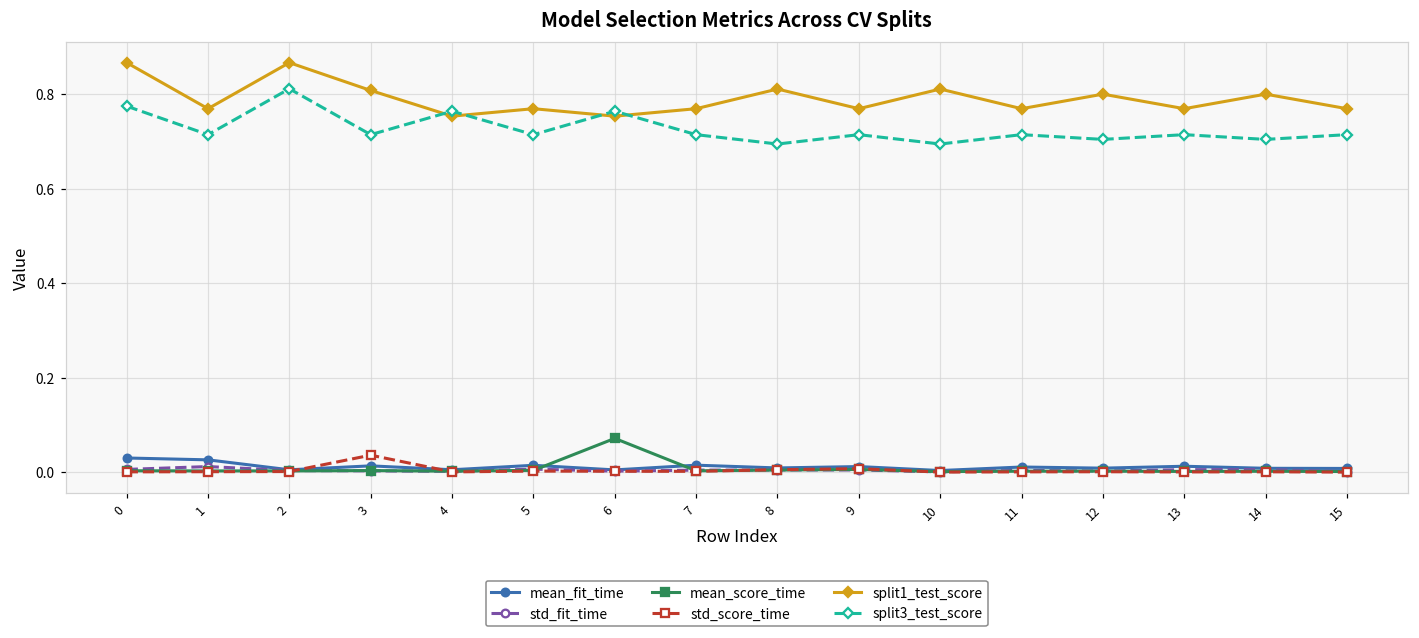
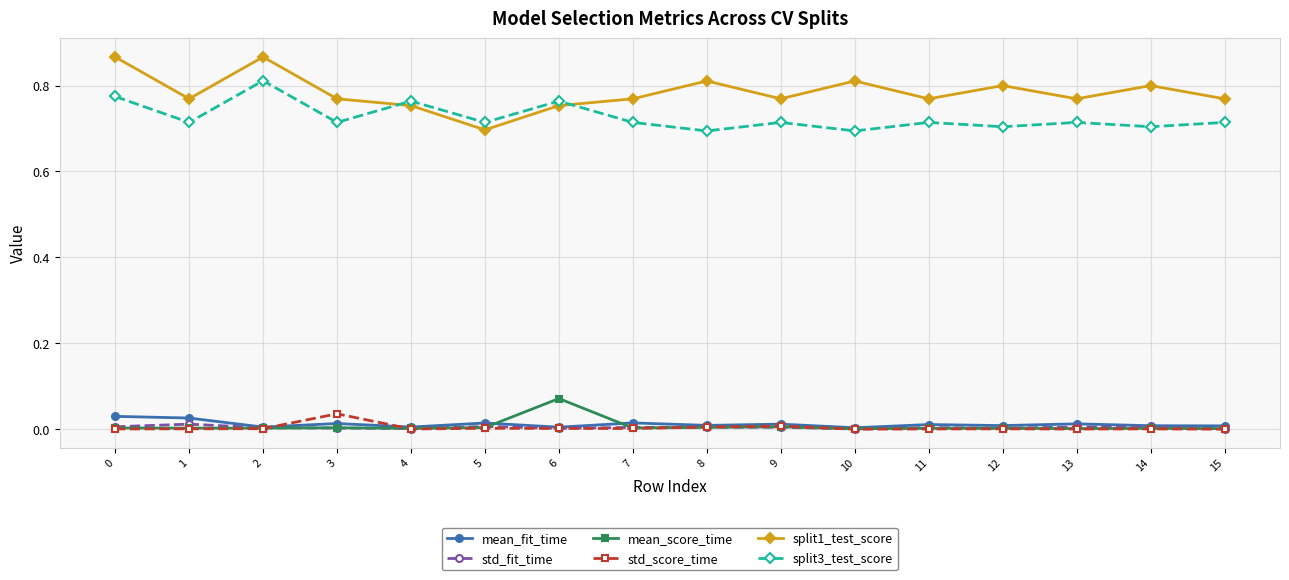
split1_test_score, 3: 0.81 -> 0.77
split1_test_score, 5: 0.77 -> 0.70
